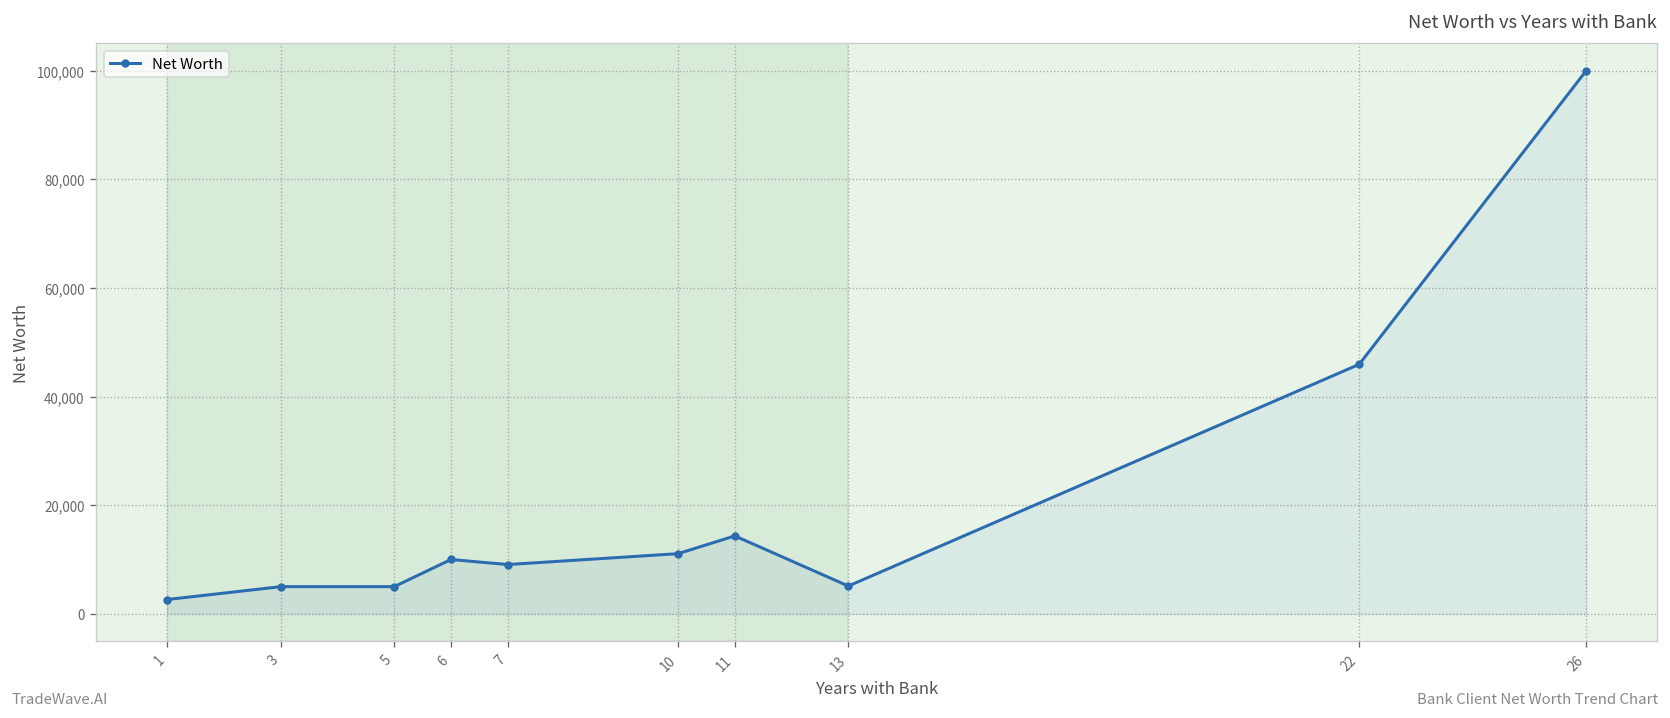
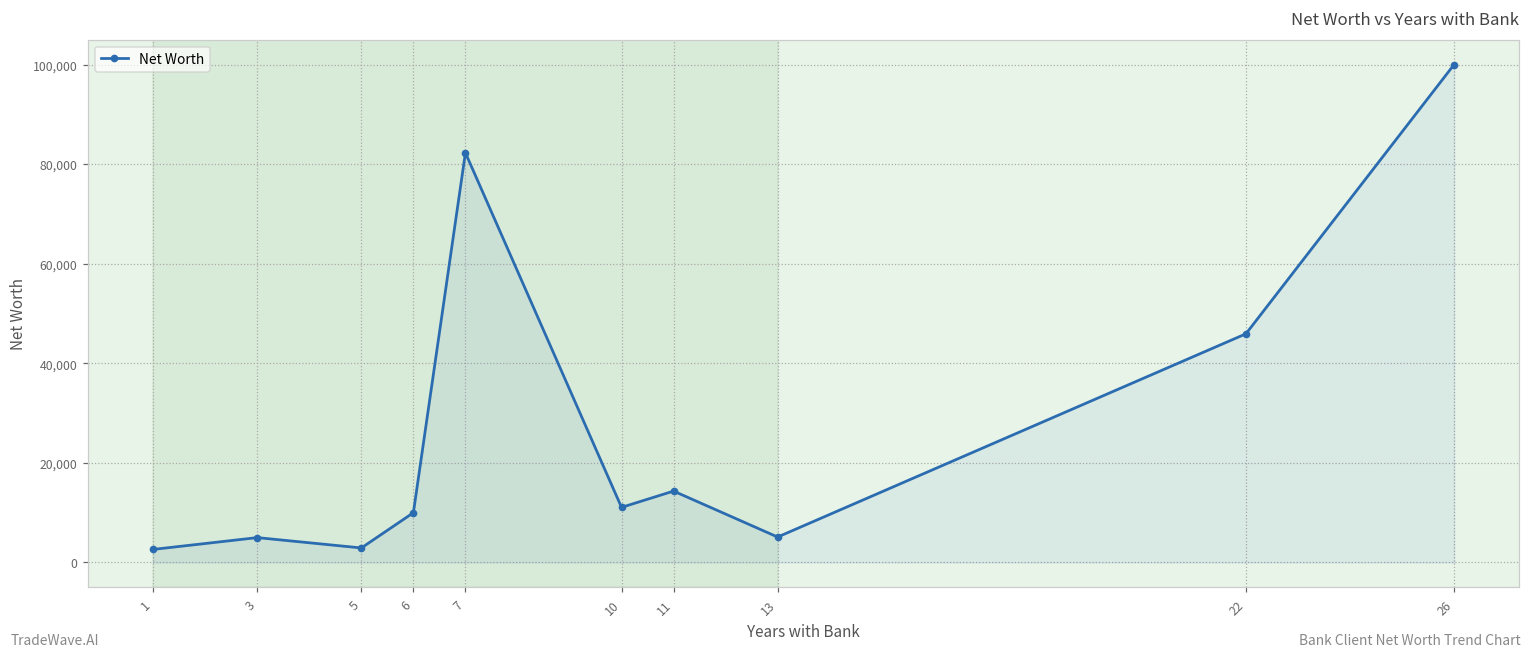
5: 5,000 -> 3,000
7: 9,000 -> 82,000
